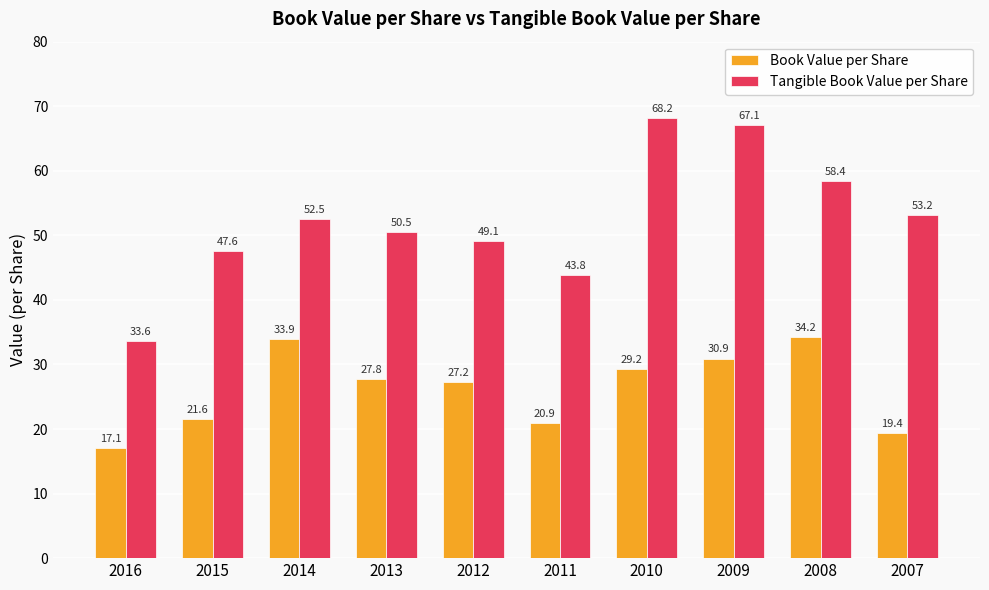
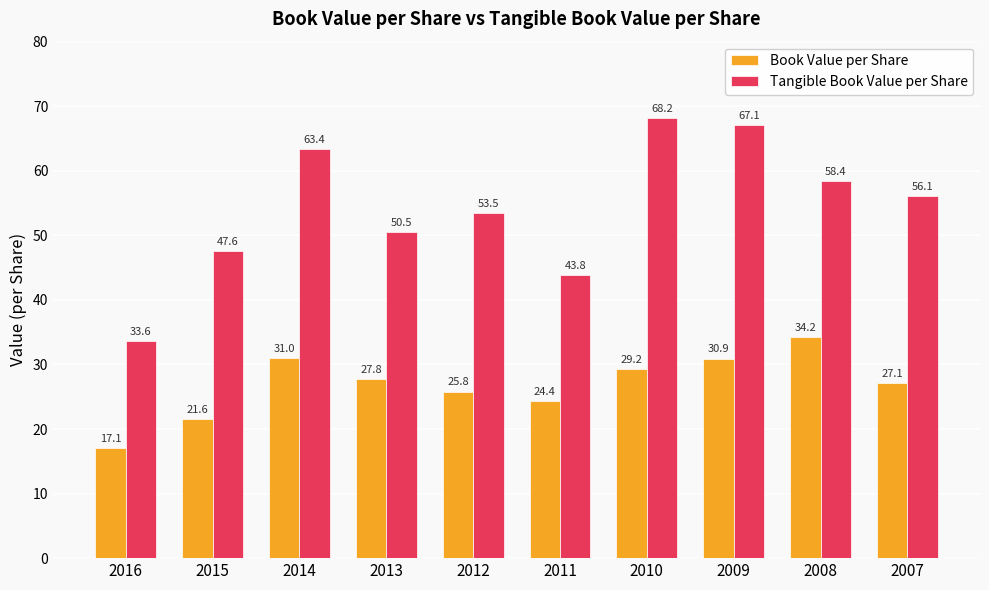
Book Value per Share, 2014: 33.9 -> 31.0
Tangible Book Value per Share, 2014: 52.5 -> 63.4
Book Value per Share, 2012: 27.2 -> 25.8
Tangible Book Value per Share, 2012: 49.1 -> 53.5
Book Value per Share, 2011: 20.9 -> 24.4
Book Value per Share, 2007: 19.4 -> 27.1
Tangible Book Value per Share, 2007: 53.2 -> 56.1
